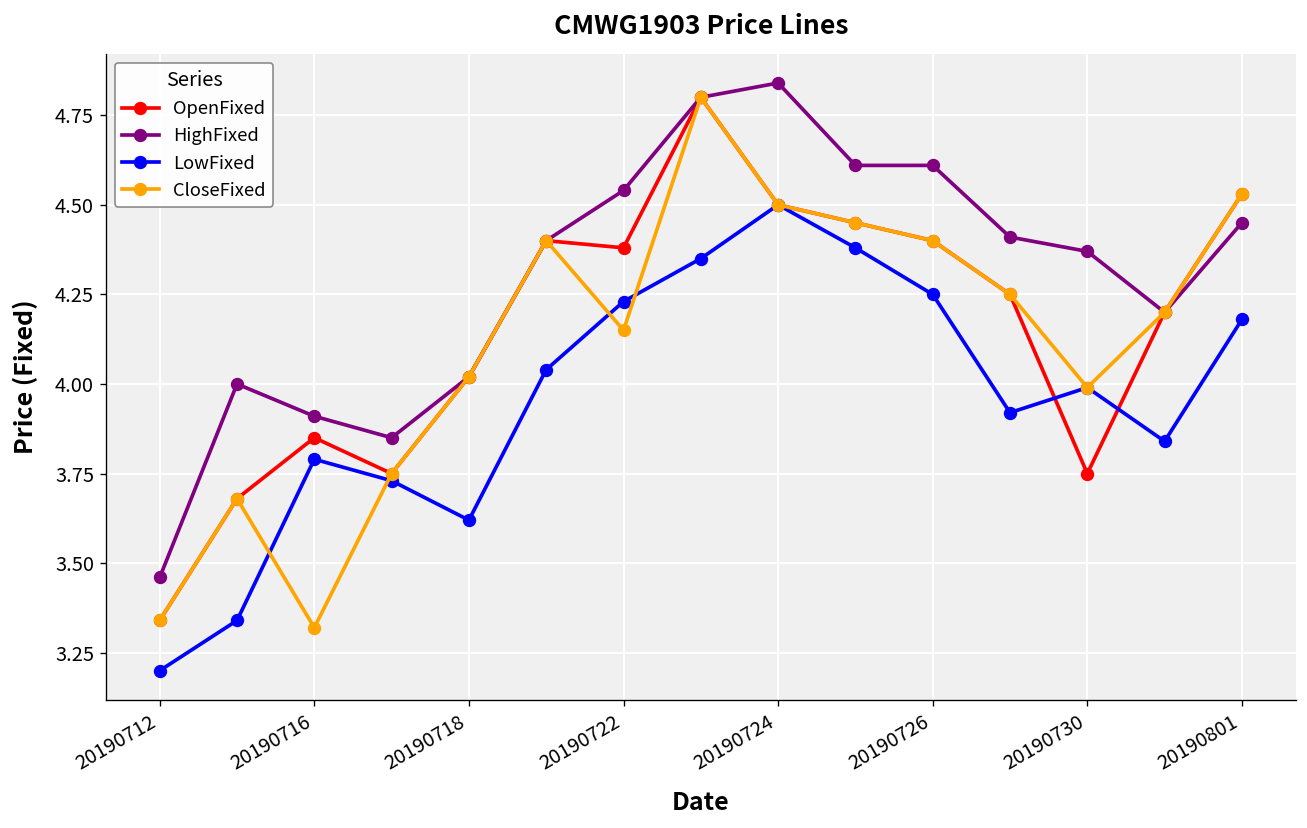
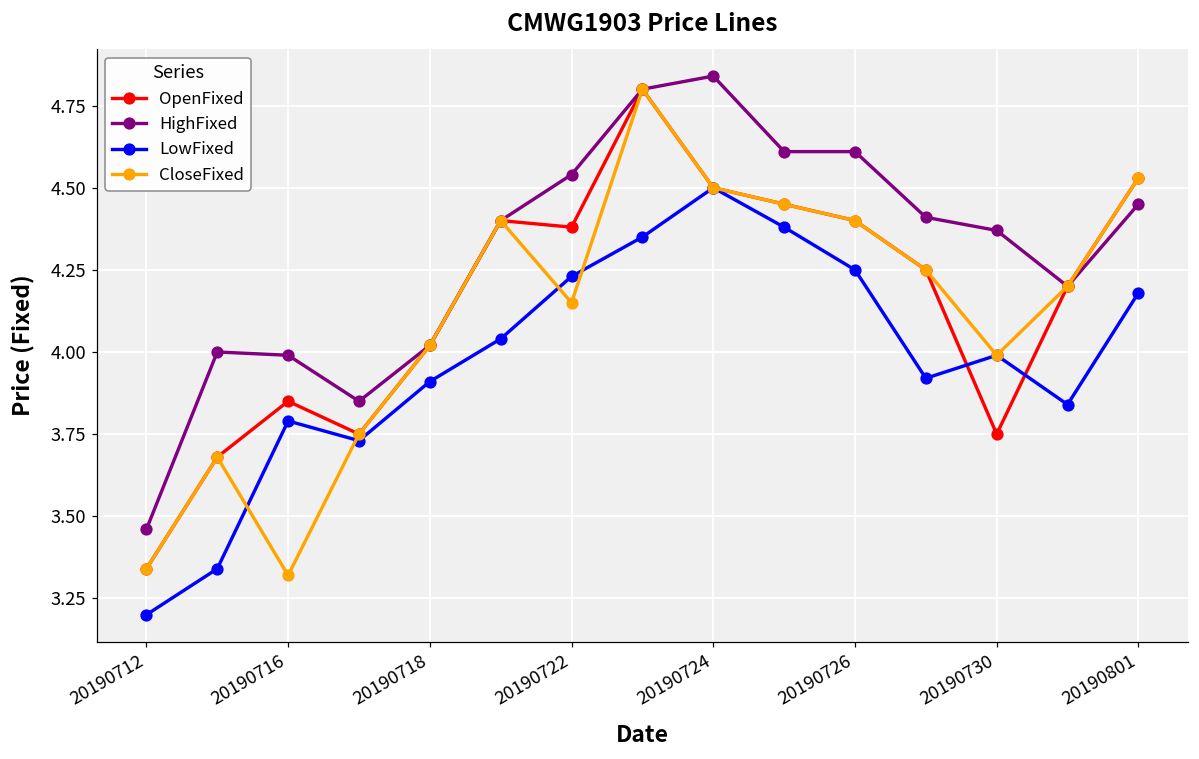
HighFixed, 20190716: 3.91 -> 3.99
LowFixed, 20190718: 3.62 -> 3.91
